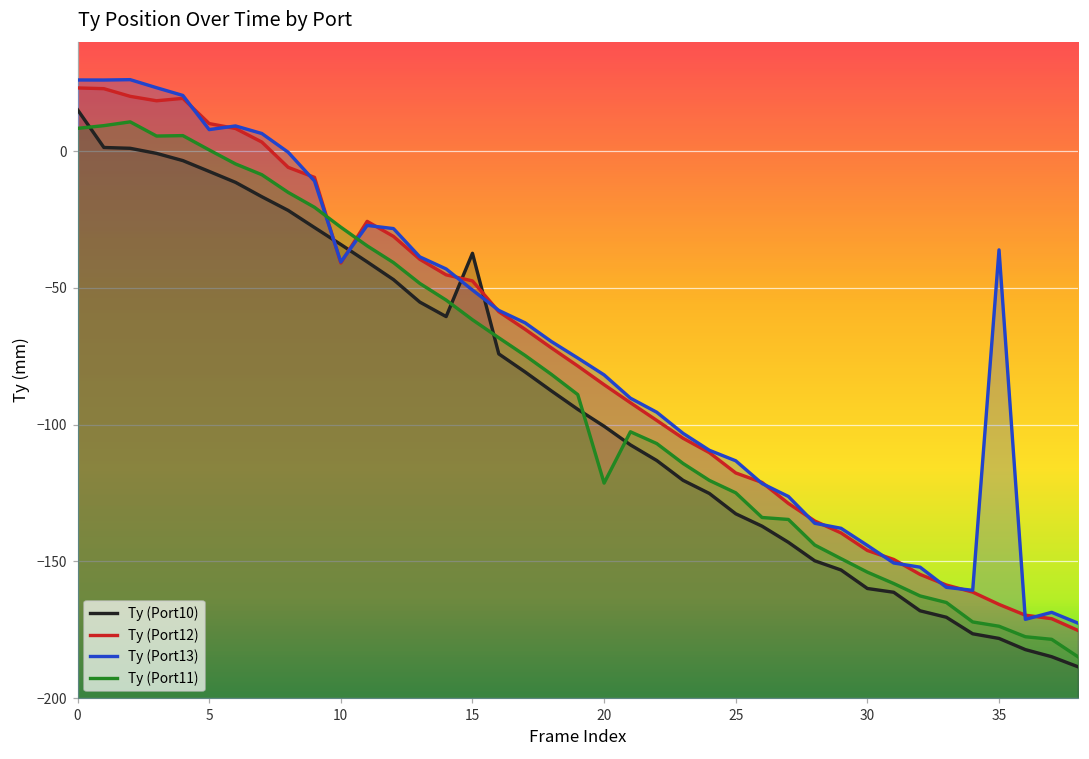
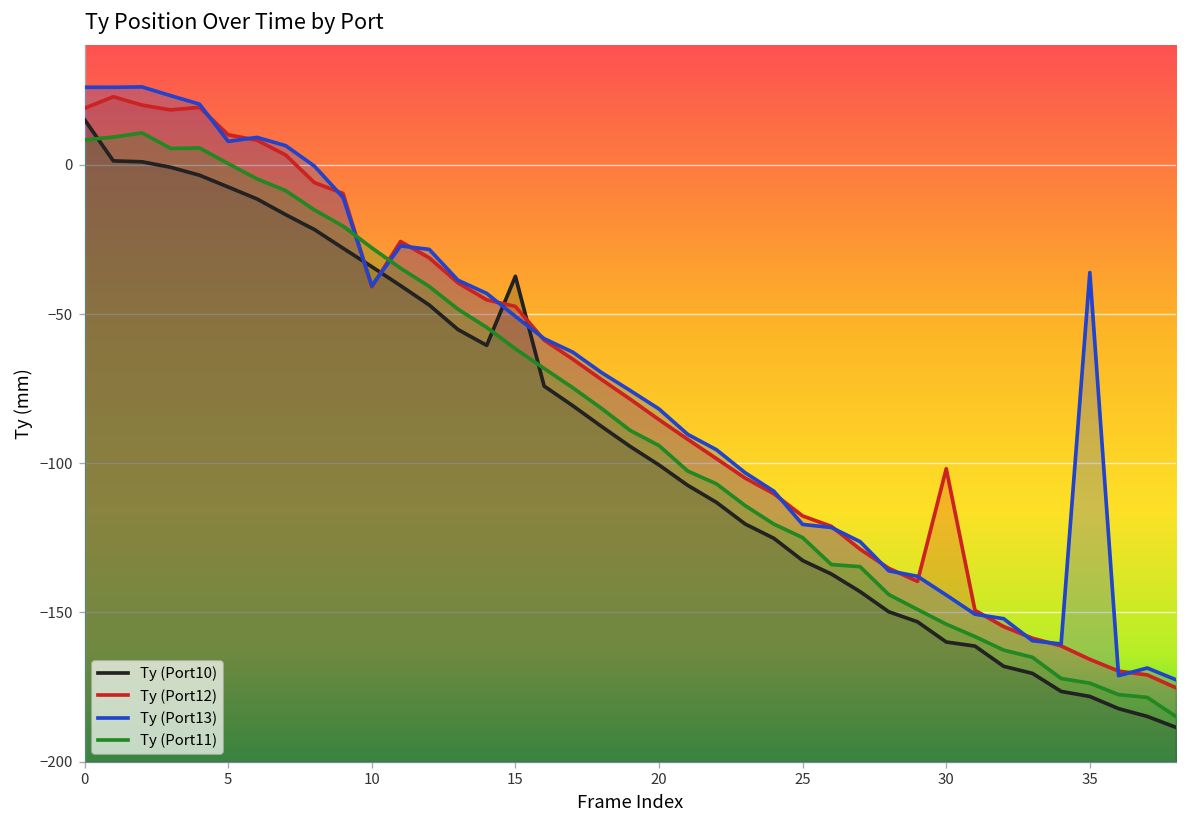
Ty (Port12), 0: 23 -> 19
Ty (Port11), 20: -121 -> -94
Ty (Port13), 25: -113 -> -121
Ty (Port12), 30: -146 -> -102
